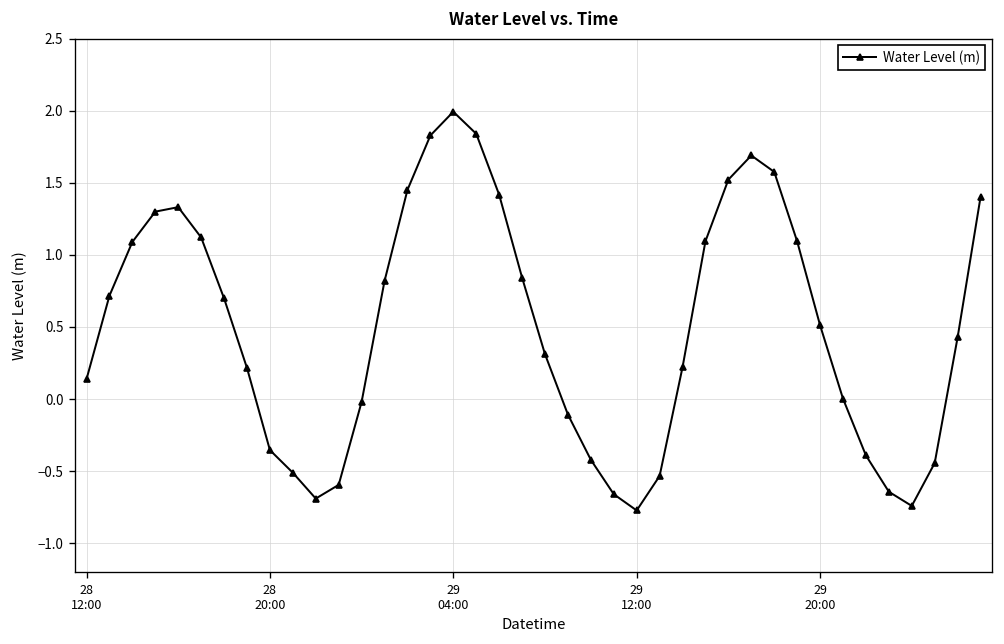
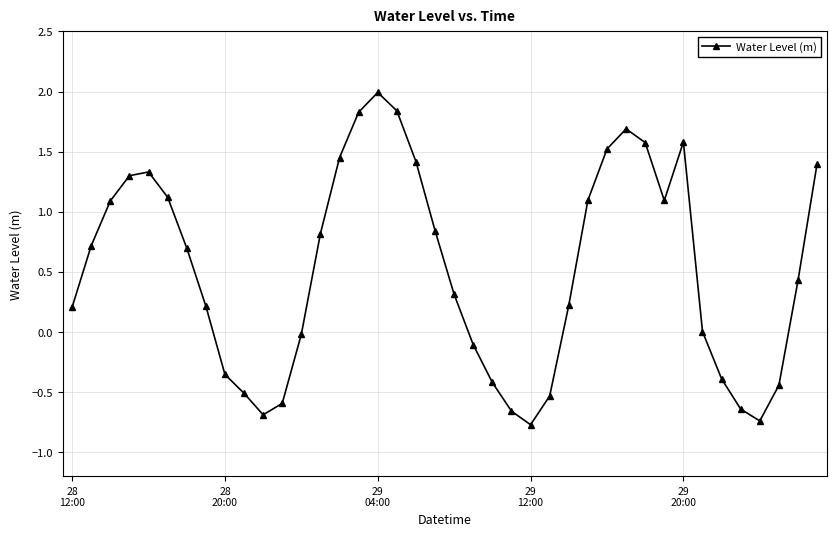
28 12:00: 0.14 -> 0.21
29 20:00: 0.51 -> 1.58
